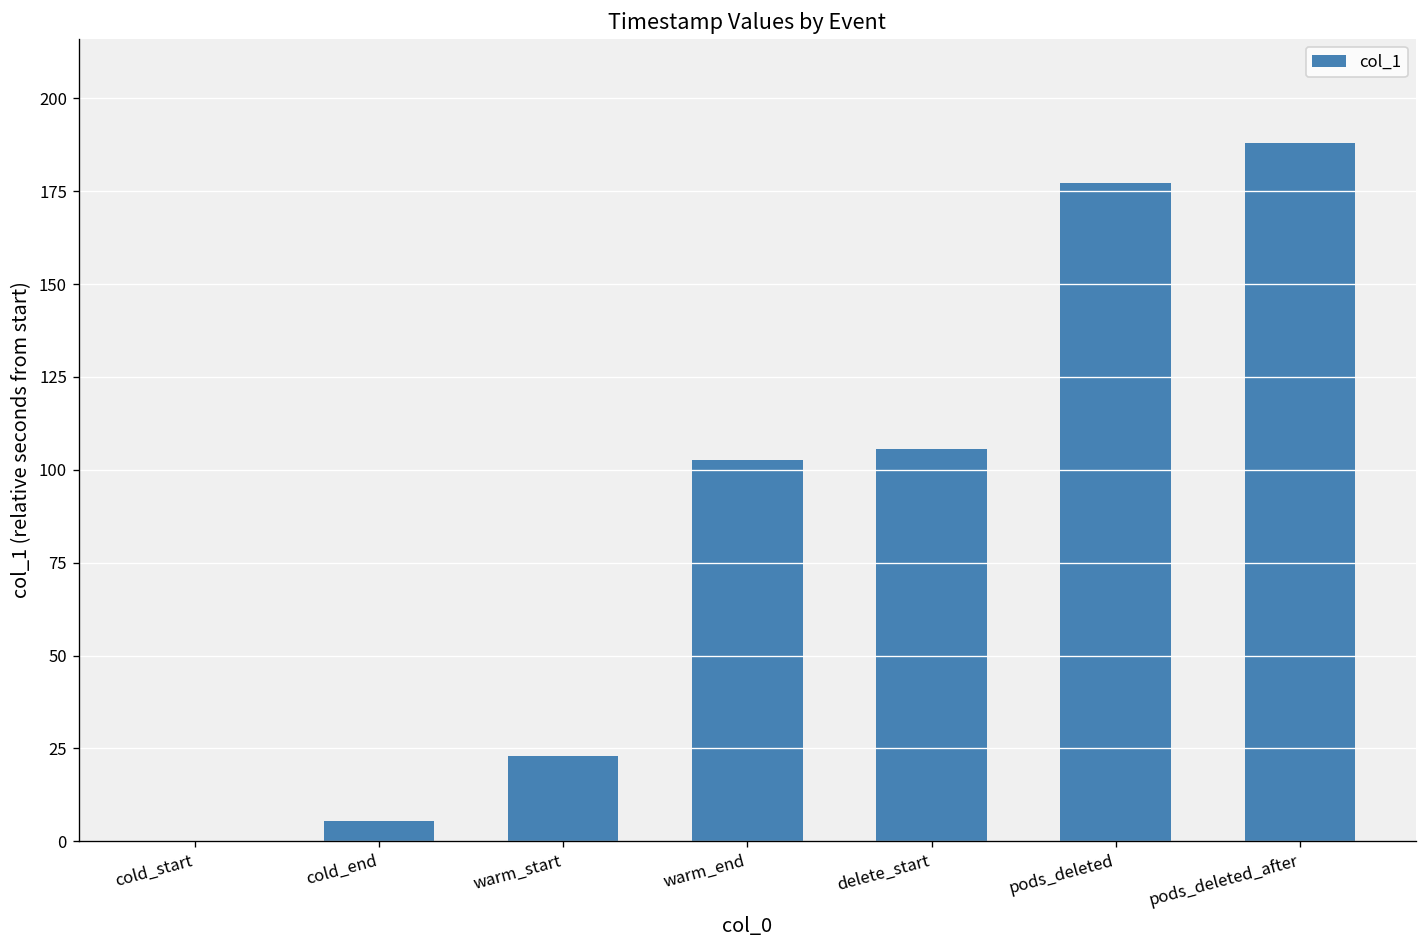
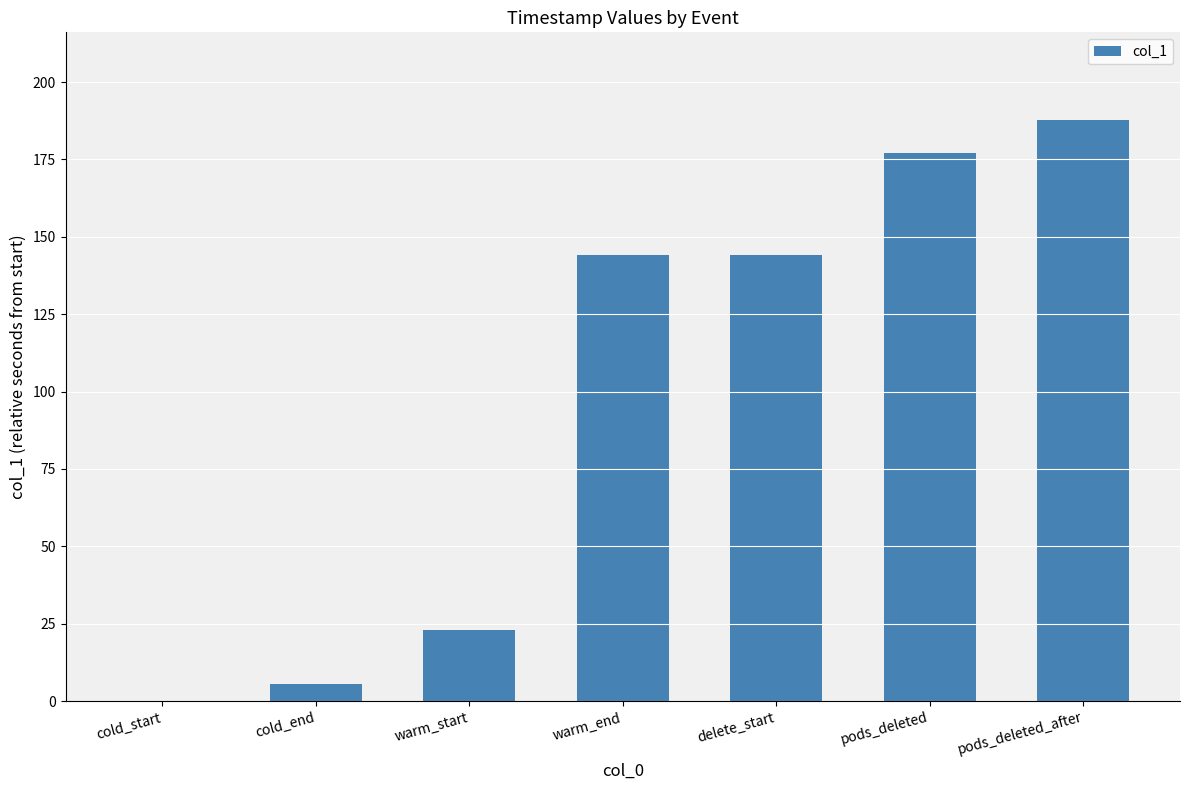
warm_end: 103 -> 144
delete_start: 106 -> 144
